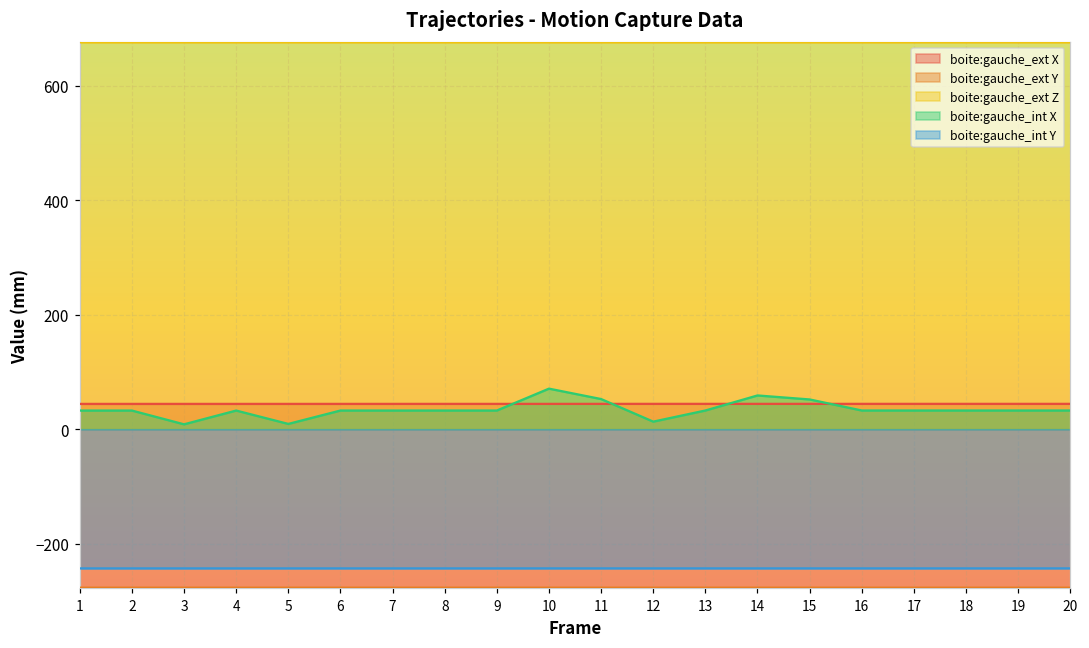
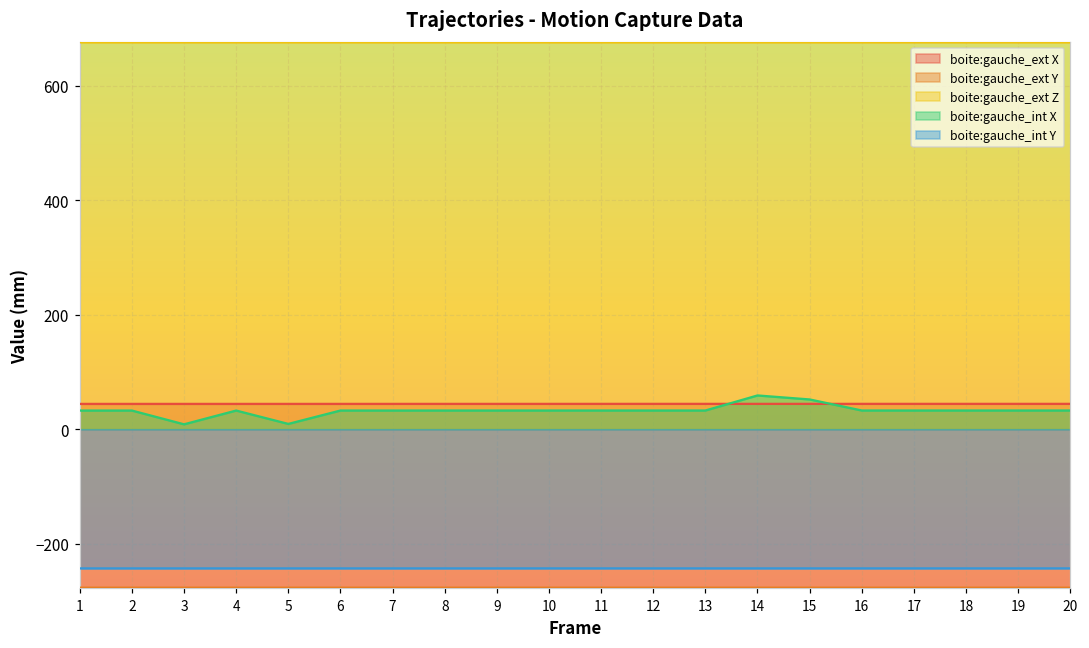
boite:gauche_int X, 10: 70 -> 30
boite:gauche_int X, 11: 50 -> 30
boite:gauche_int X, 12: 10 -> 30
